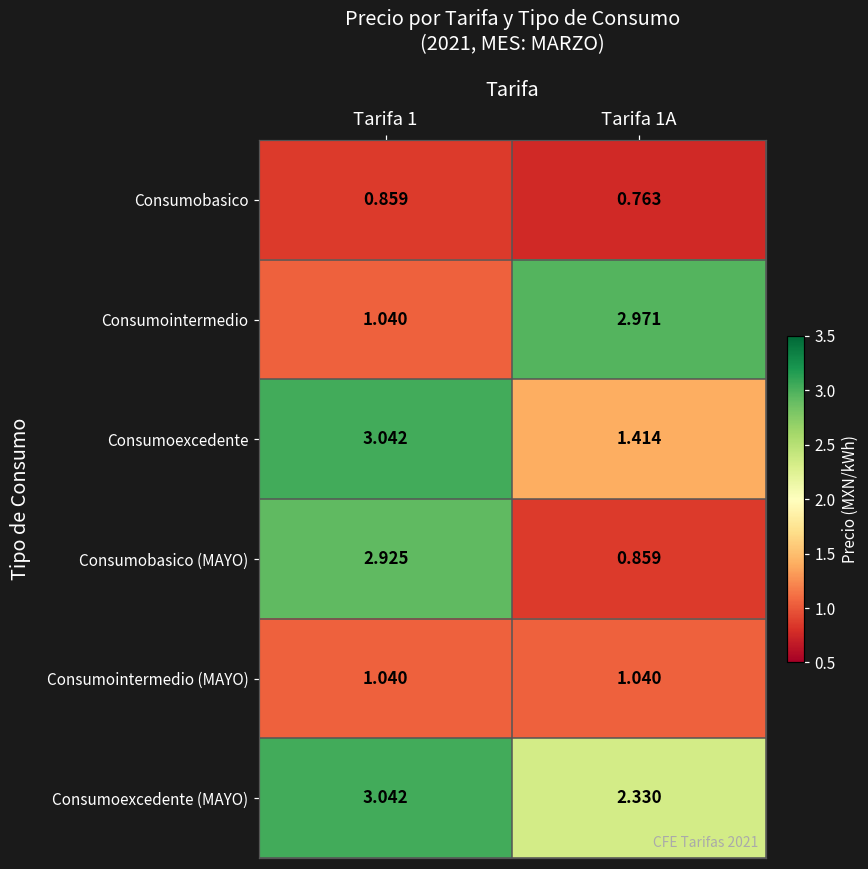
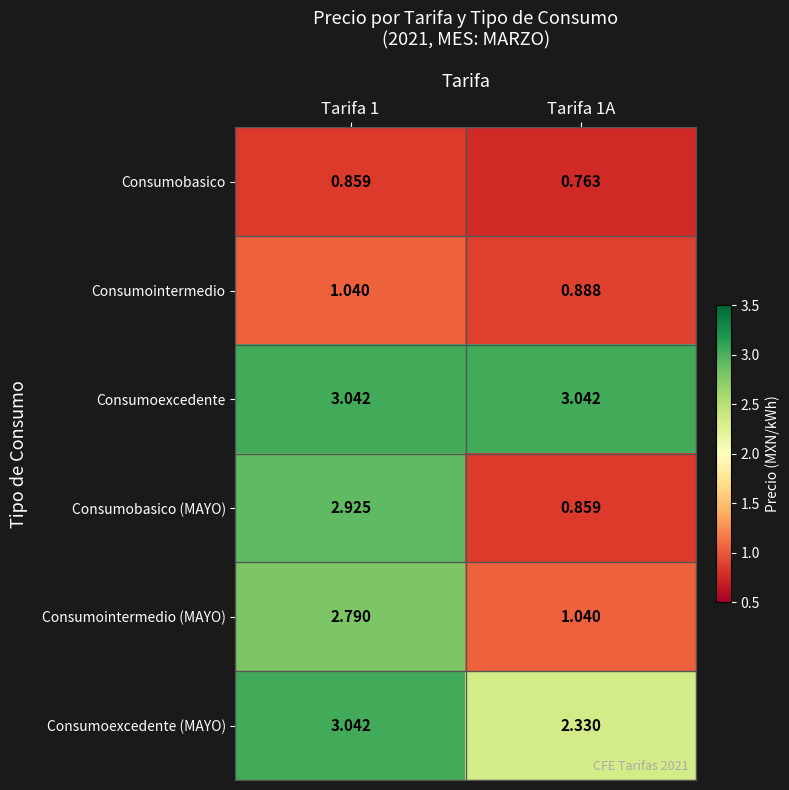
Consumointermedio, Tarifa 1A: 2.971 -> 0.888
Consumoexcedente, Tarifa 1A: 1.414 -> 3.042
Consumointermedio (MAYO), Tarifa 1: 1.040 -> 2.790
